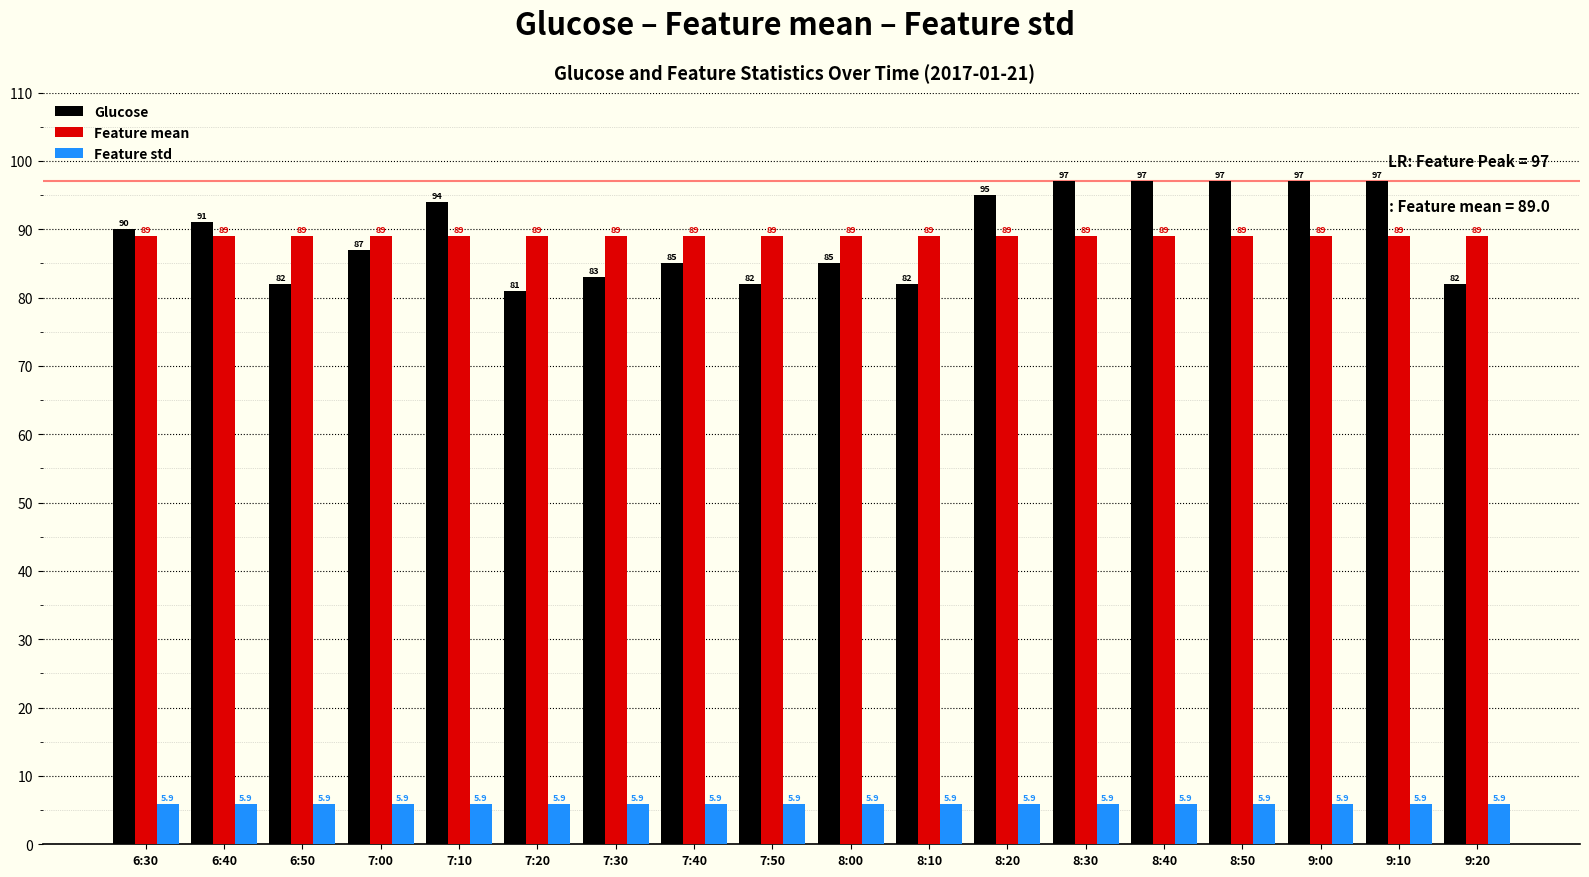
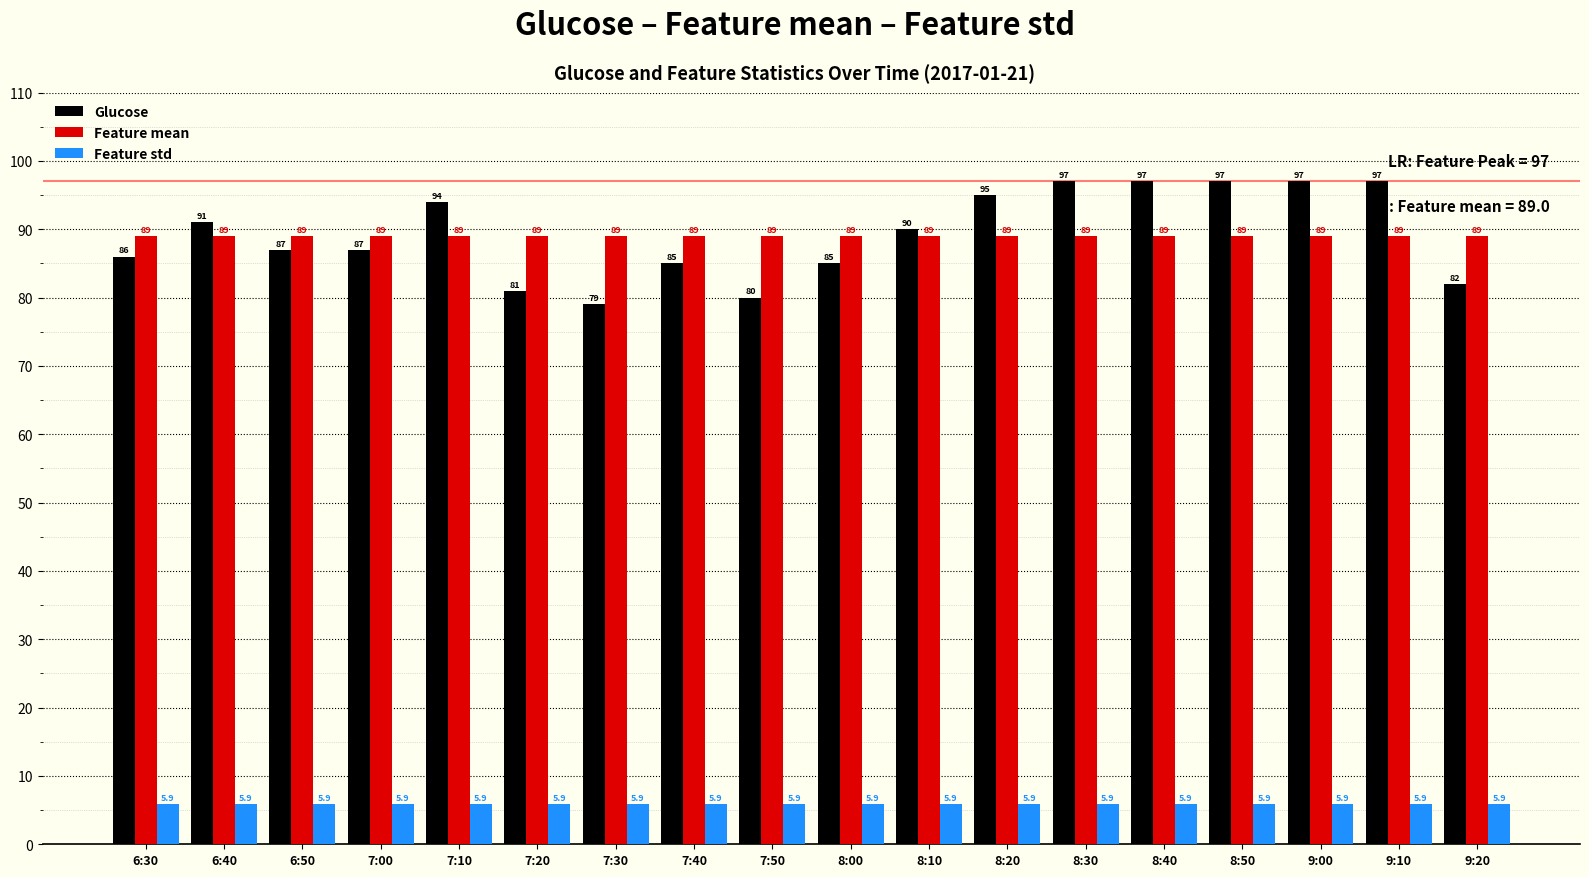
Glucose, 6:30: 90 -> 86
Glucose, 6:50: 82 -> 87
Glucose, 7:30: 83 -> 79
Glucose, 7:50: 82 -> 80
Glucose, 8:10: 82 -> 90
